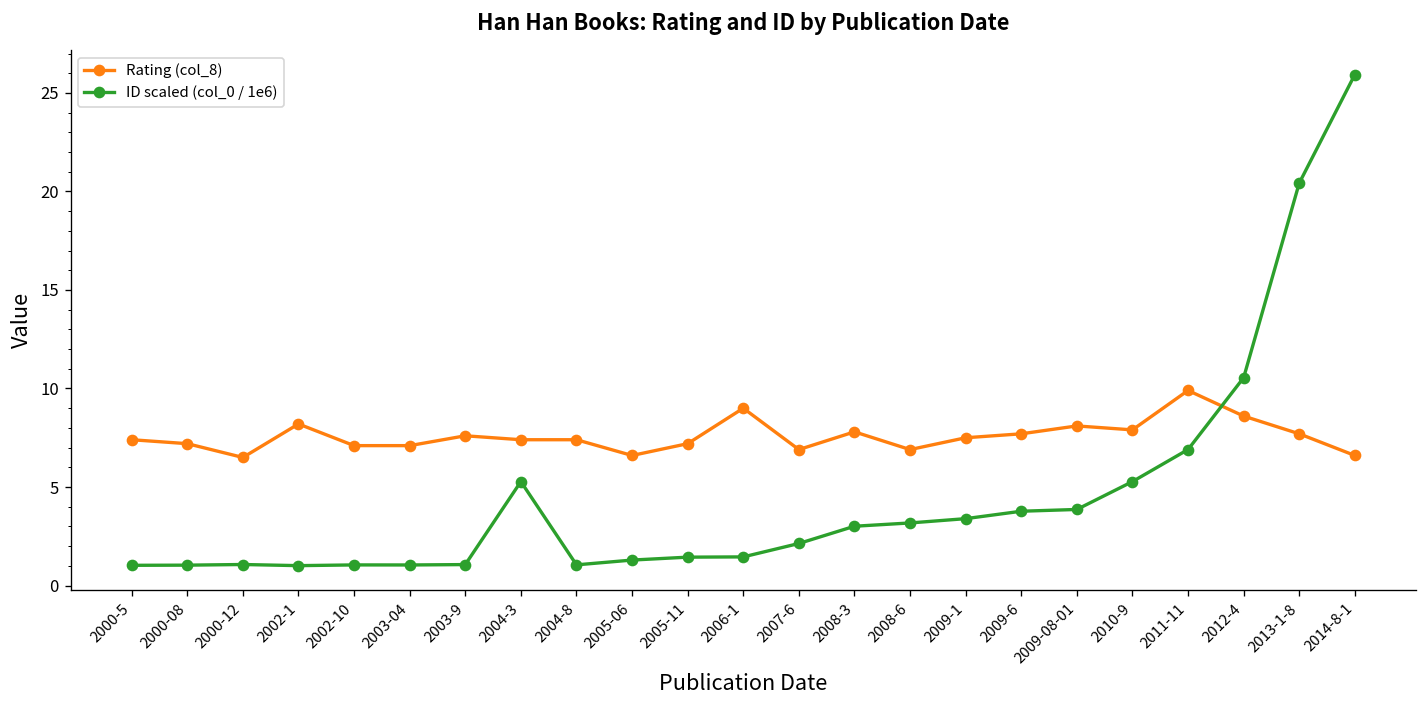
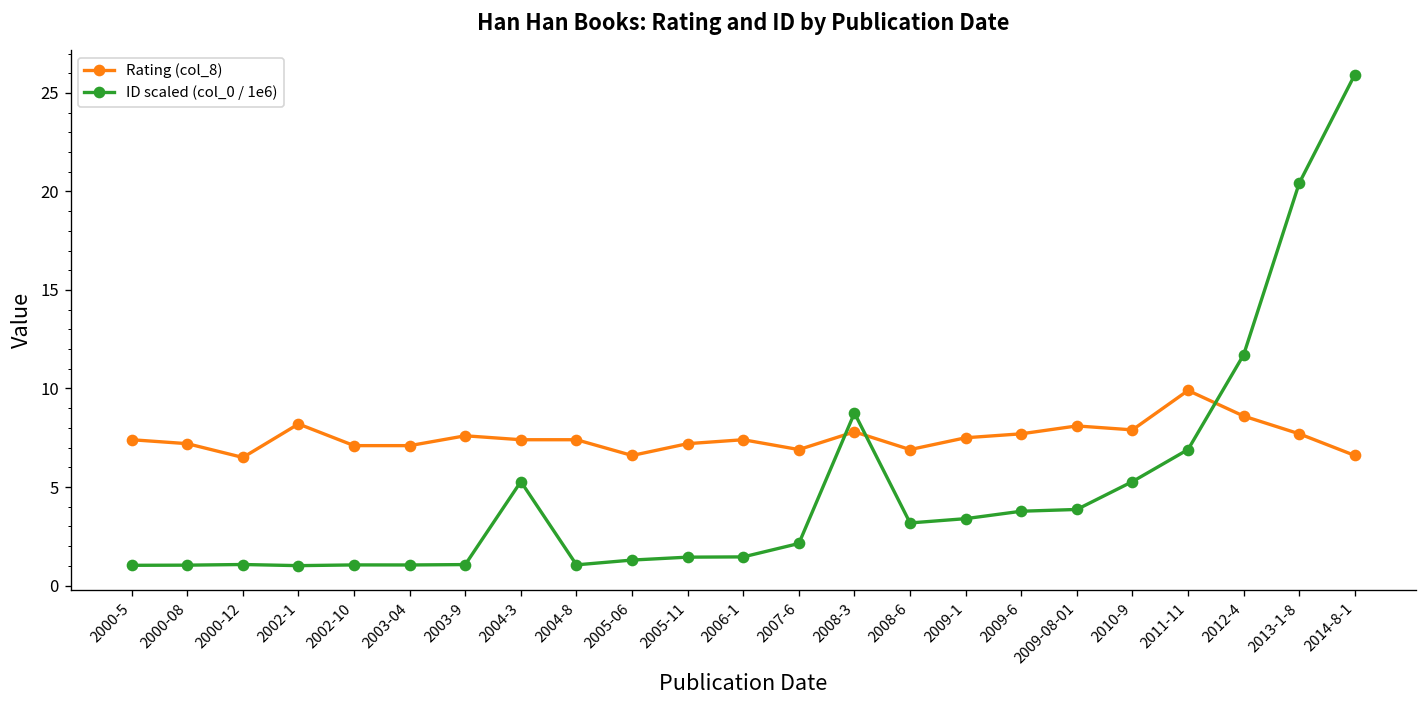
Rating (col_8), 2006-1: 9.0 -> 7.4
ID scaled (col_0 / 1e6), 2008-3: 3.0 -> 8.8
ID scaled (col_0 / 1e6), 2012-4: 10.5 -> 11.7
